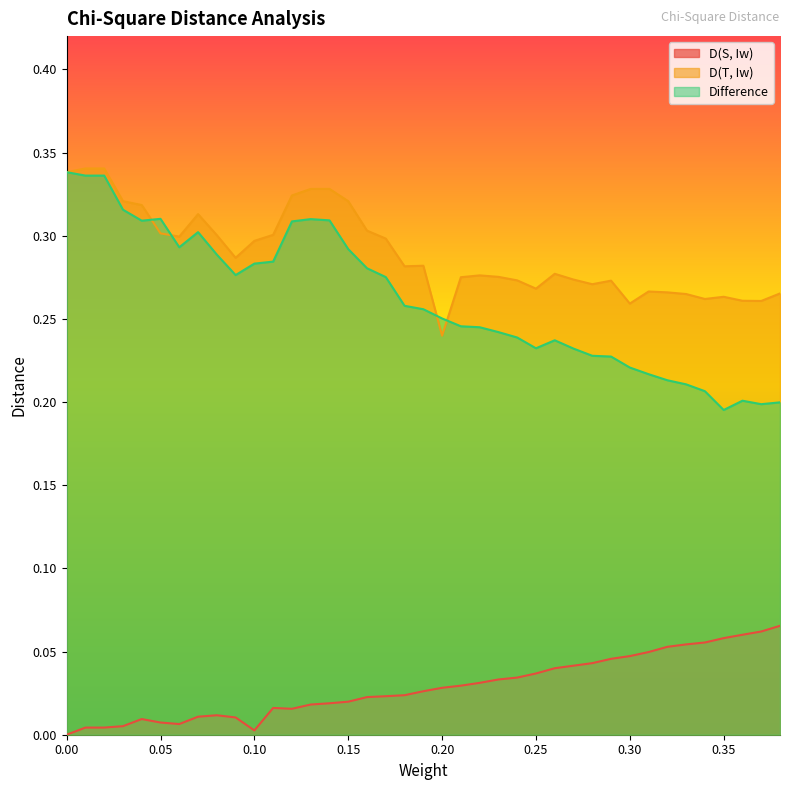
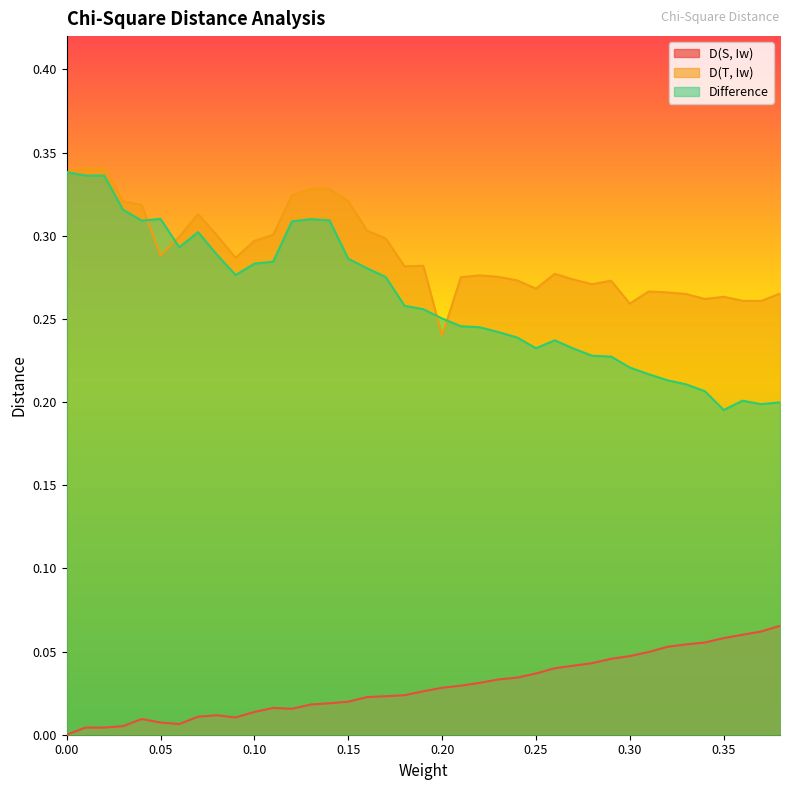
D(T, Iw), 0.05: 0.301 -> 0.288
D(S, Iw), 0.10: 0.003 -> 0.014
Difference, 0.15: 0.292 -> 0.286
